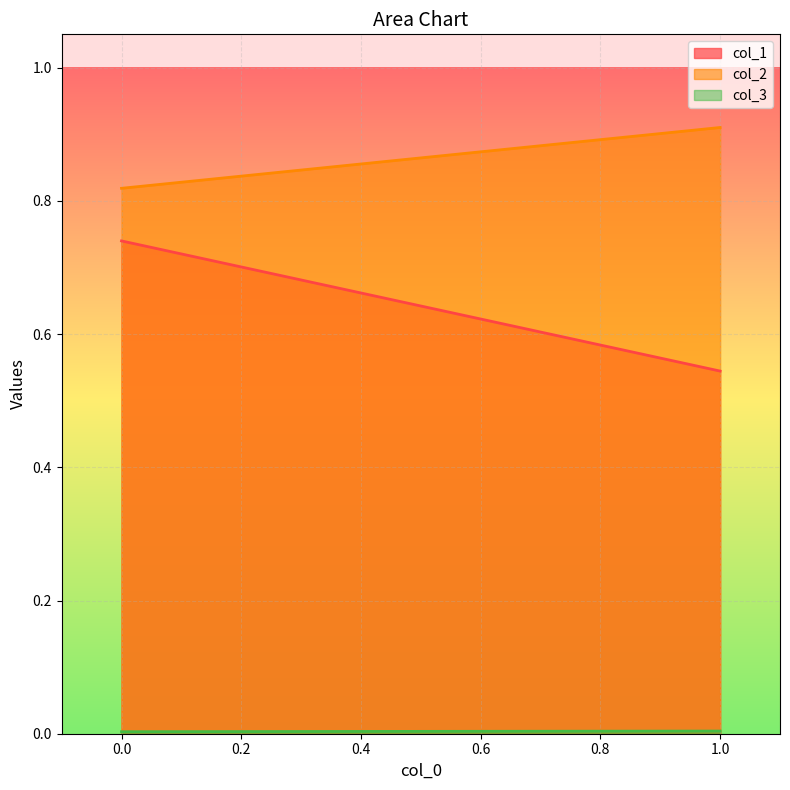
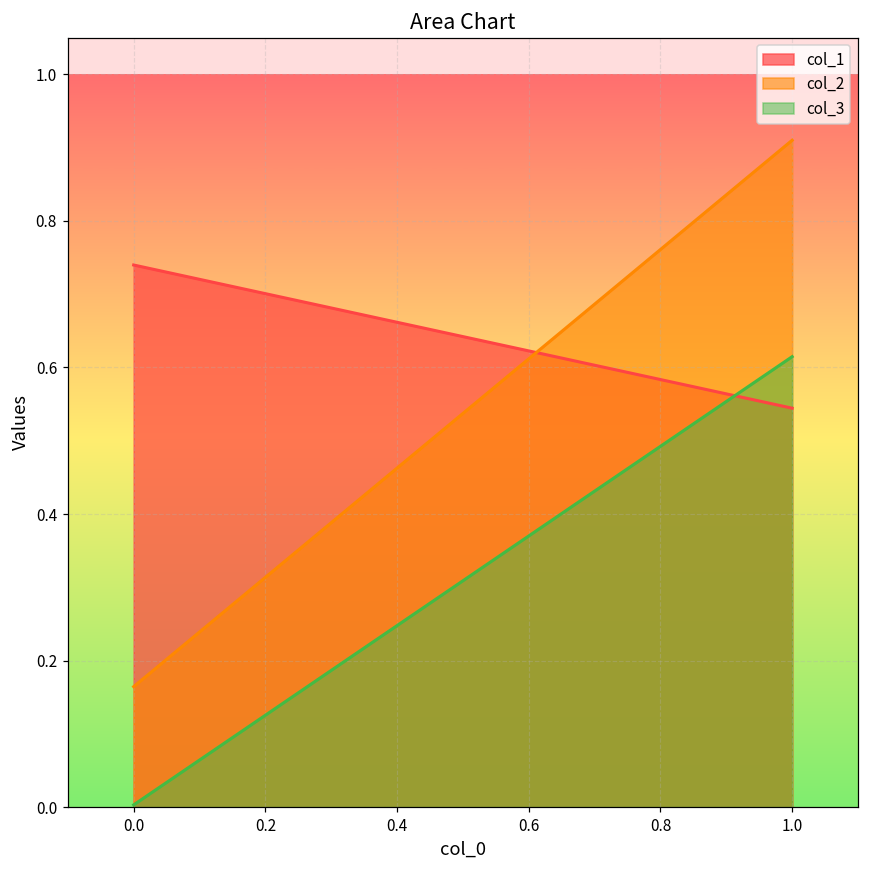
col_2, 0.0: 0.82 -> 0.16
col_3, 1.0: 0.00 -> 0.61
